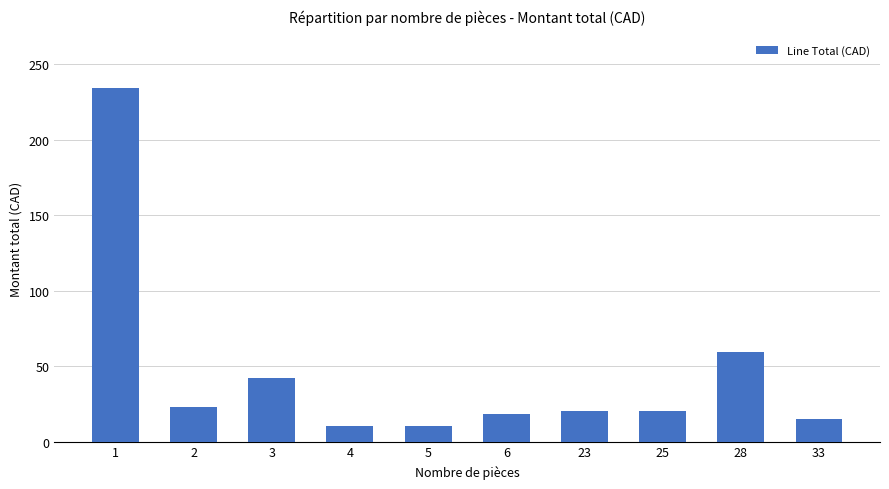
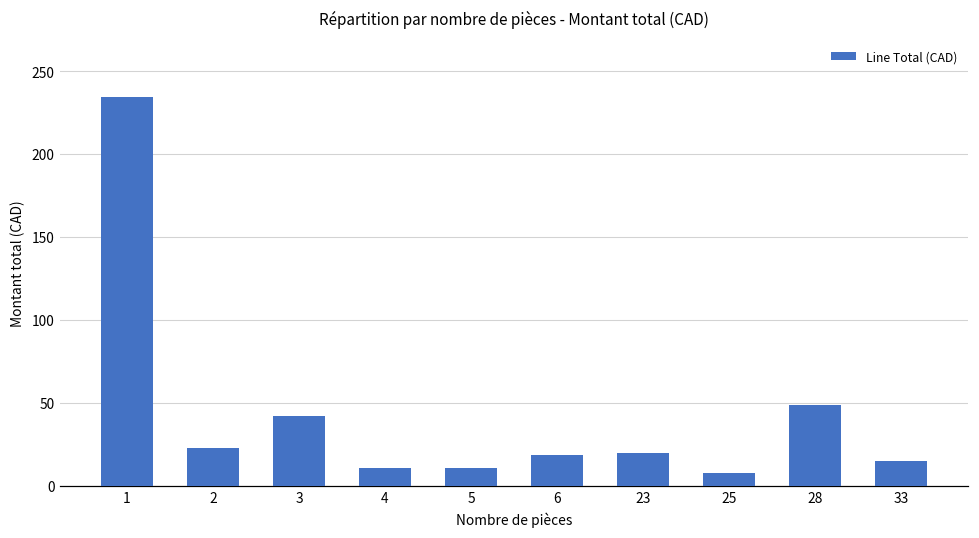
25: 21 -> 8
28: 60 -> 49
